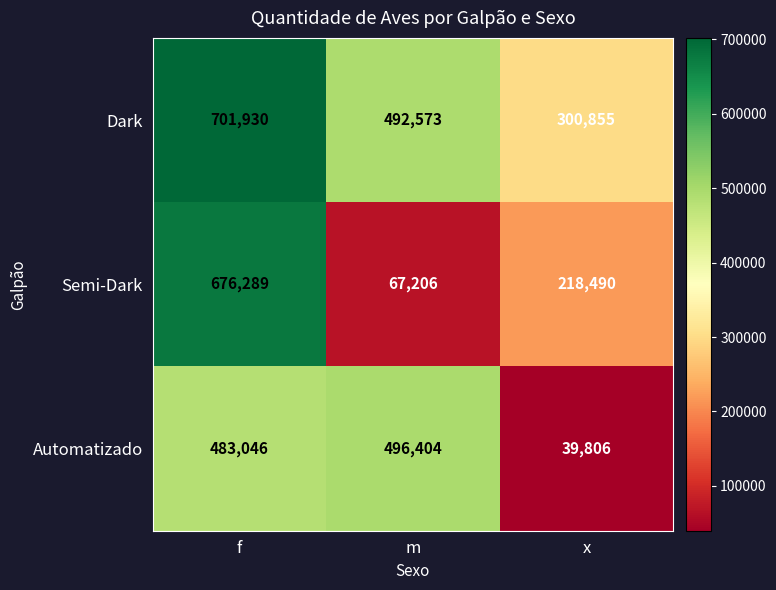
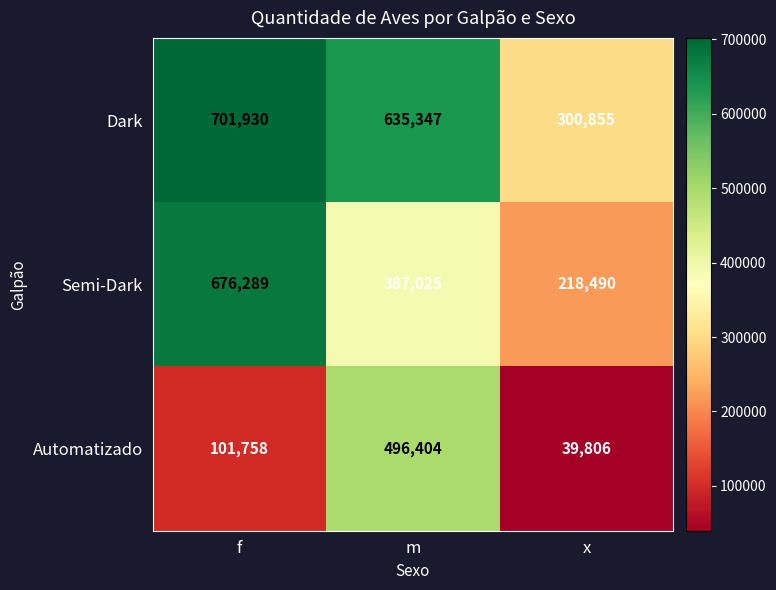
Dark, m: 492,573 -> 635,347
Semi-Dark, m: 67,206 -> 387,025
Automatizado, f: 483,046 -> 101,758
